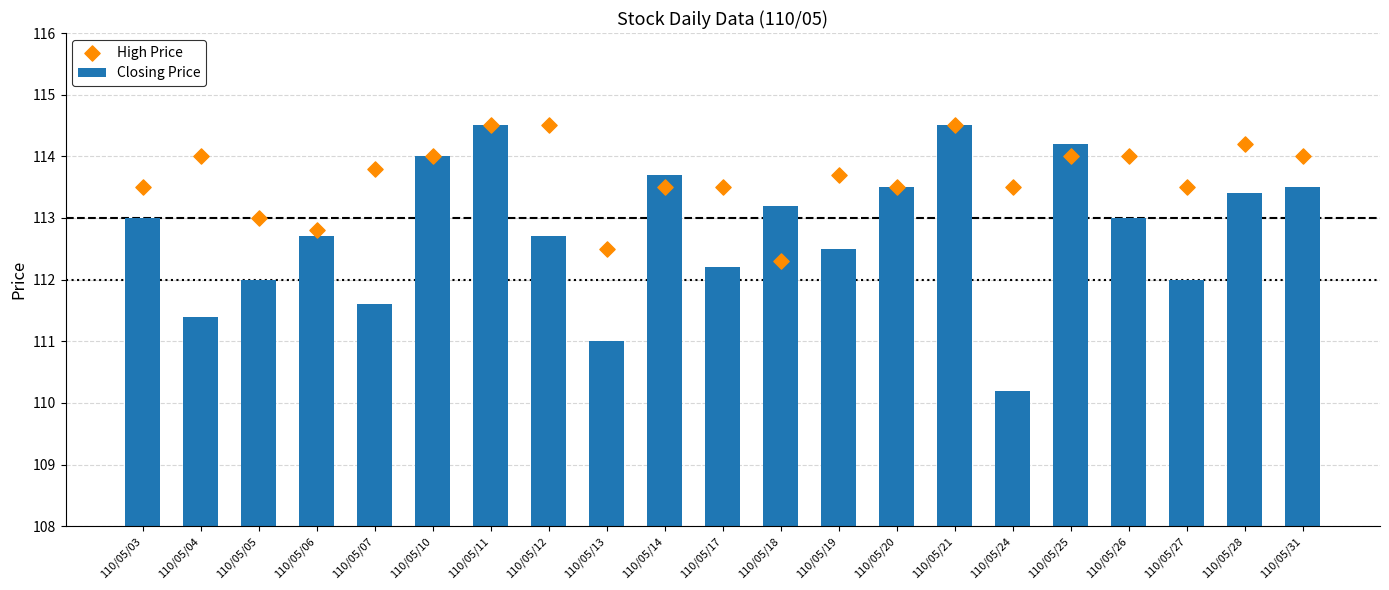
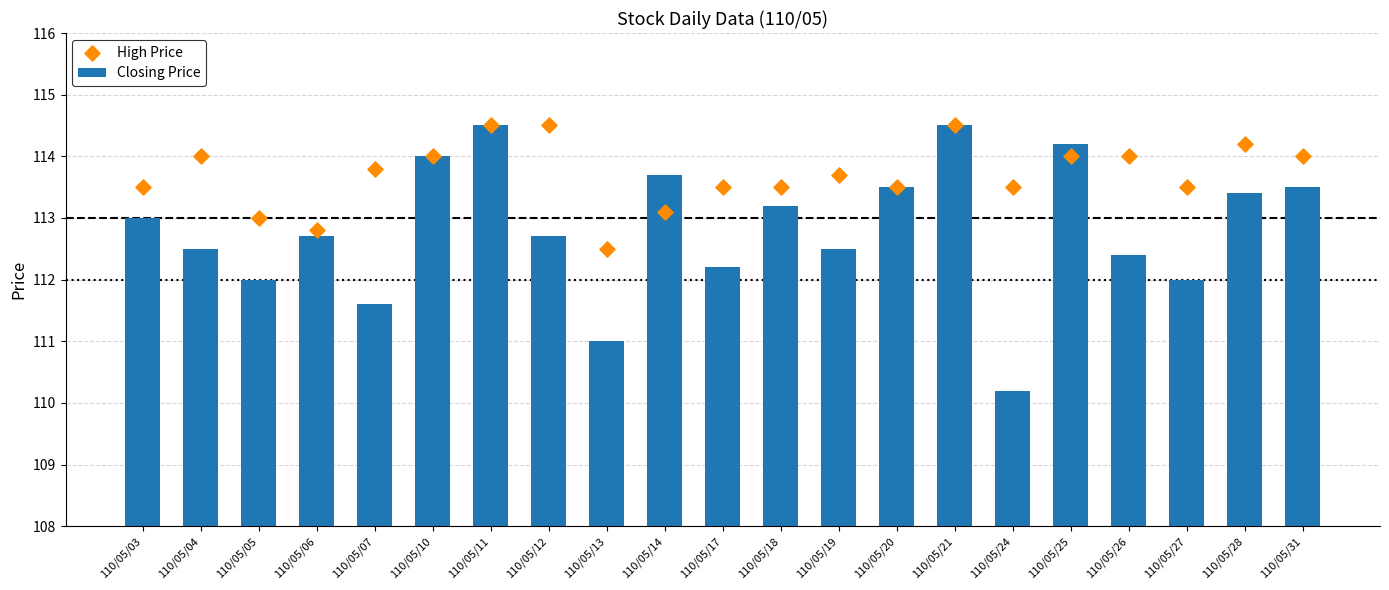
Closing Price, 110/05/04: 111.4 -> 112.5
High Price, 110/05/14: 113.5 -> 113.1
High Price, 110/05/18: 112.3 -> 113.5
Closing Price, 110/05/26: 113.0 -> 112.4
